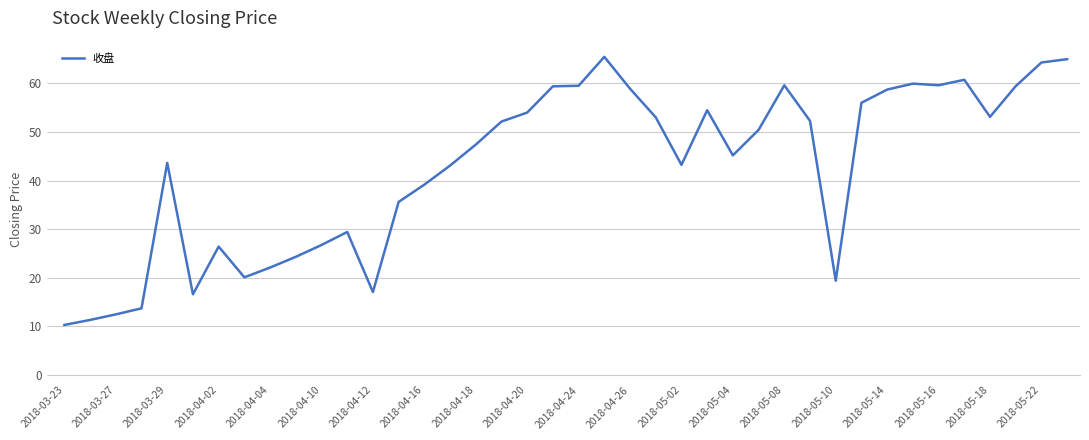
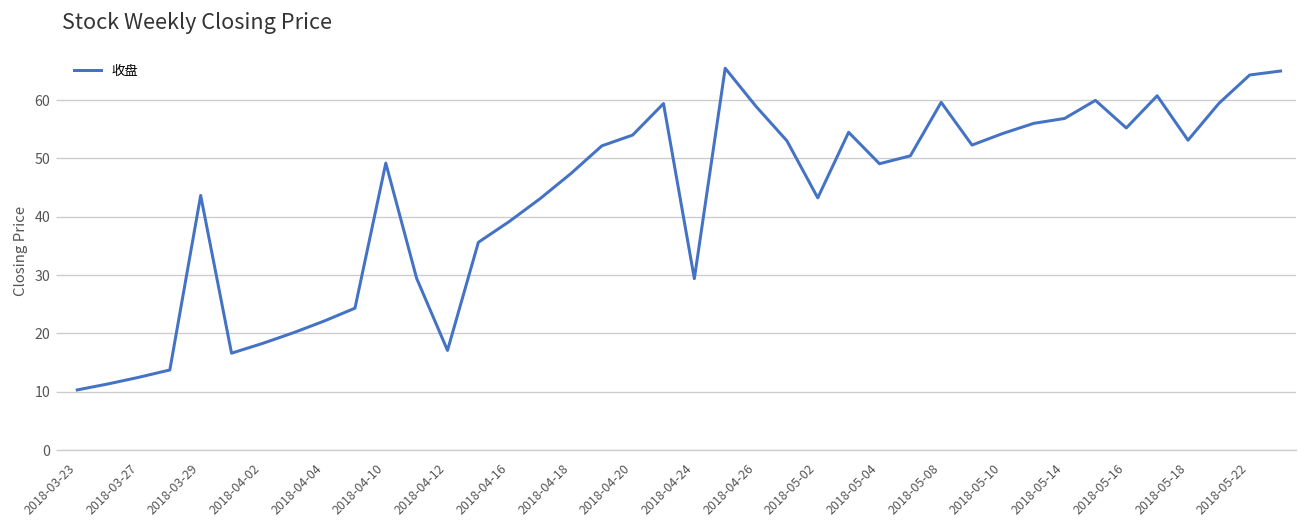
2018-04-02: 26 -> 18
2018-04-10: 27 -> 49
2018-04-24: 60 -> 29
2018-05-04: 45 -> 49
2018-05-10: 19 -> 54
2018-05-14: 59 -> 57
2018-05-16: 60 -> 55
